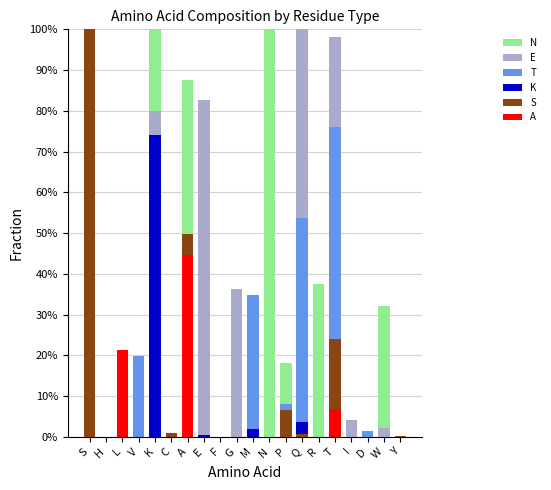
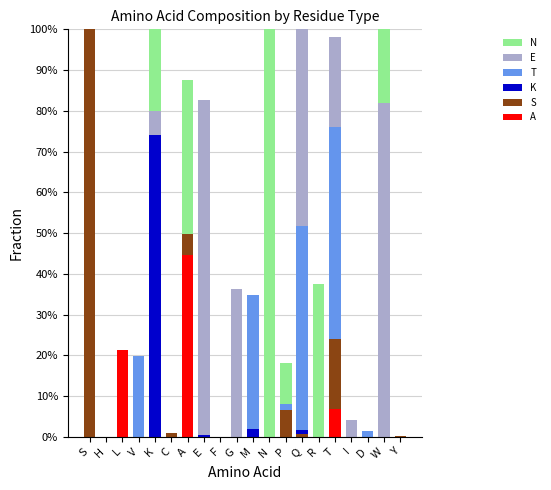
K, Q: 3% -> 1%
E, W: 2% -> 82%
